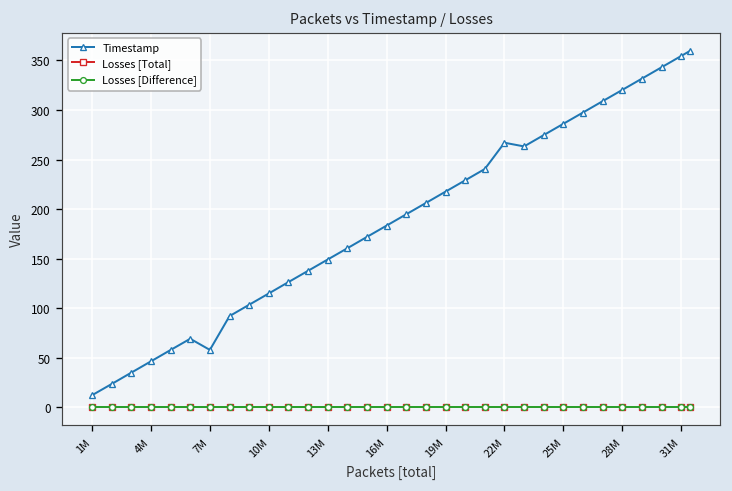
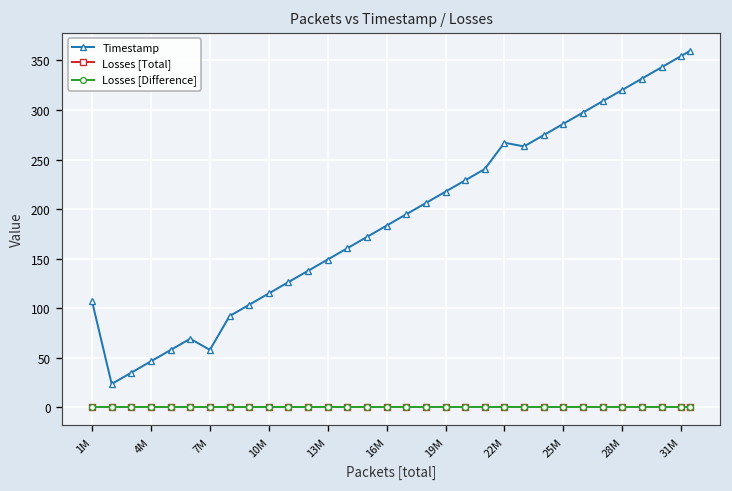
Timestamp, 1M: 10 -> 110
